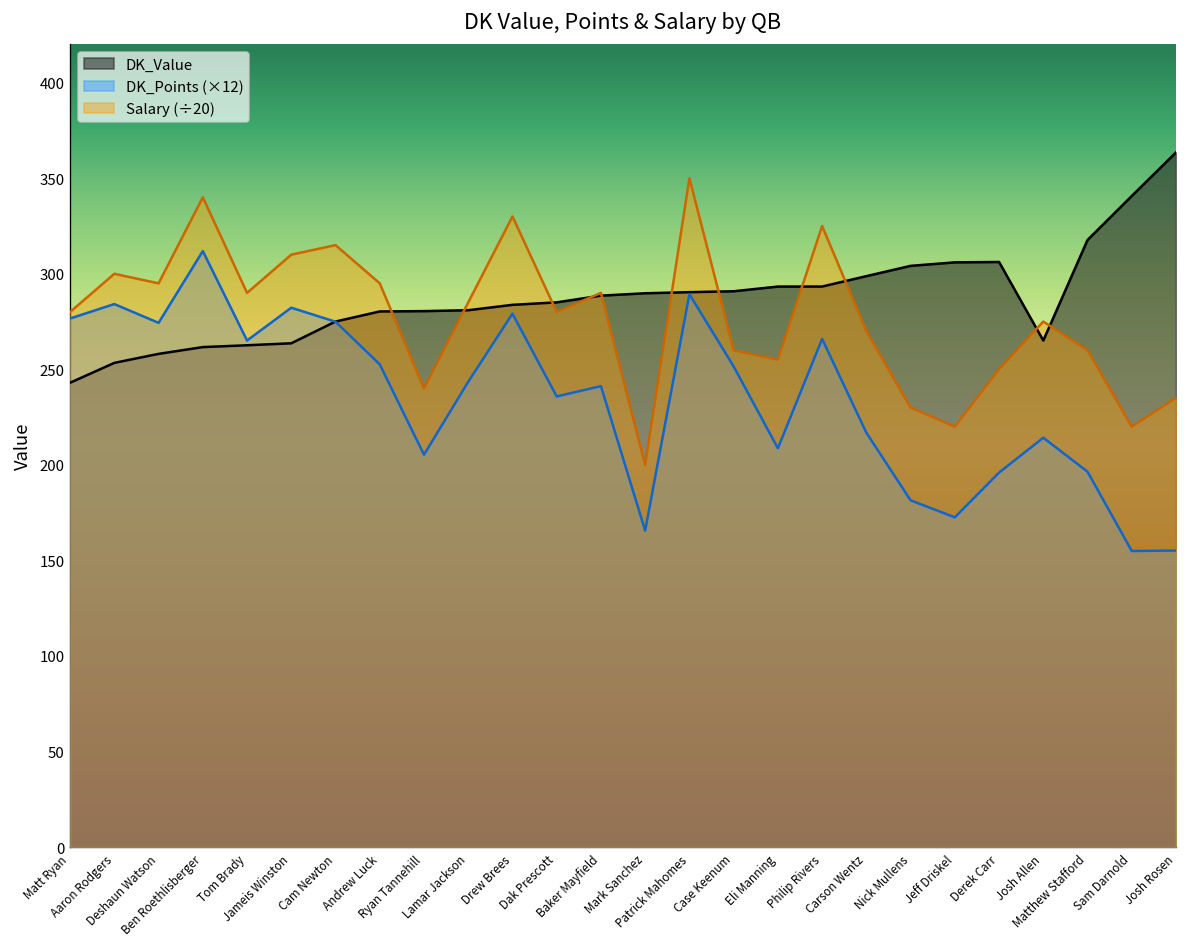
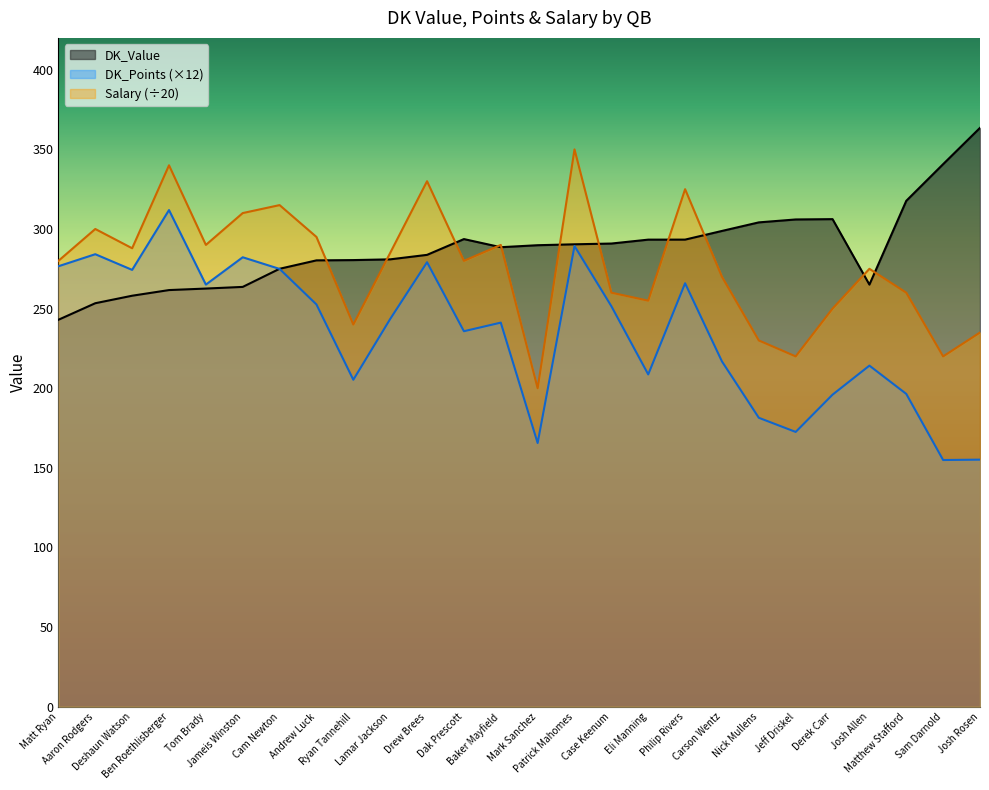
Salary (÷20), Deshaun Watson: 295 -> 288
DK_Value, Dak Prescott: 285 -> 294
